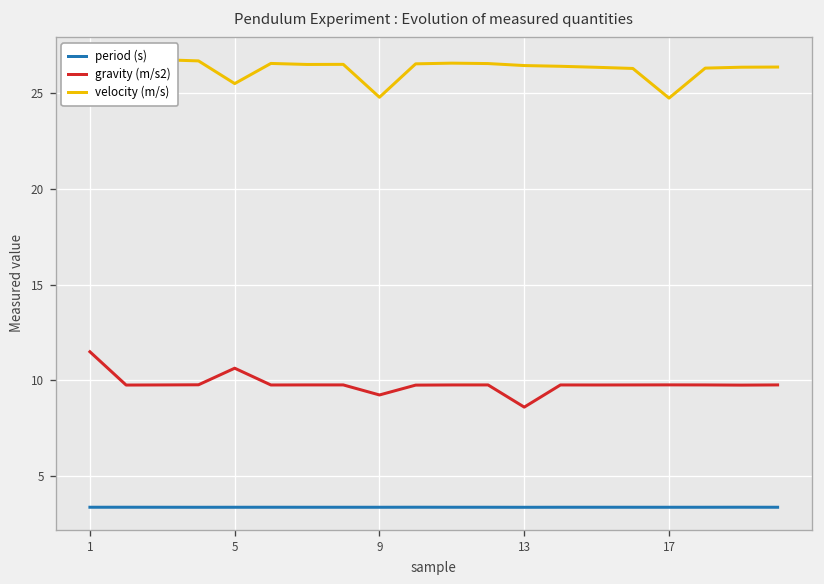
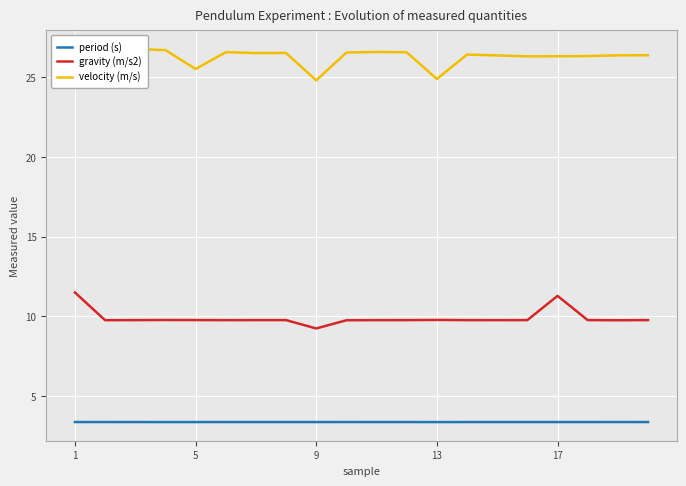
gravity (m/s2), 5: 10.6 -> 9.8
gravity (m/s2), 13: 8.6 -> 9.8
velocity (m/s), 13: 26.5 -> 24.9
gravity (m/s2), 17: 9.8 -> 11.3
velocity (m/s), 17: 24.8 -> 26.3
